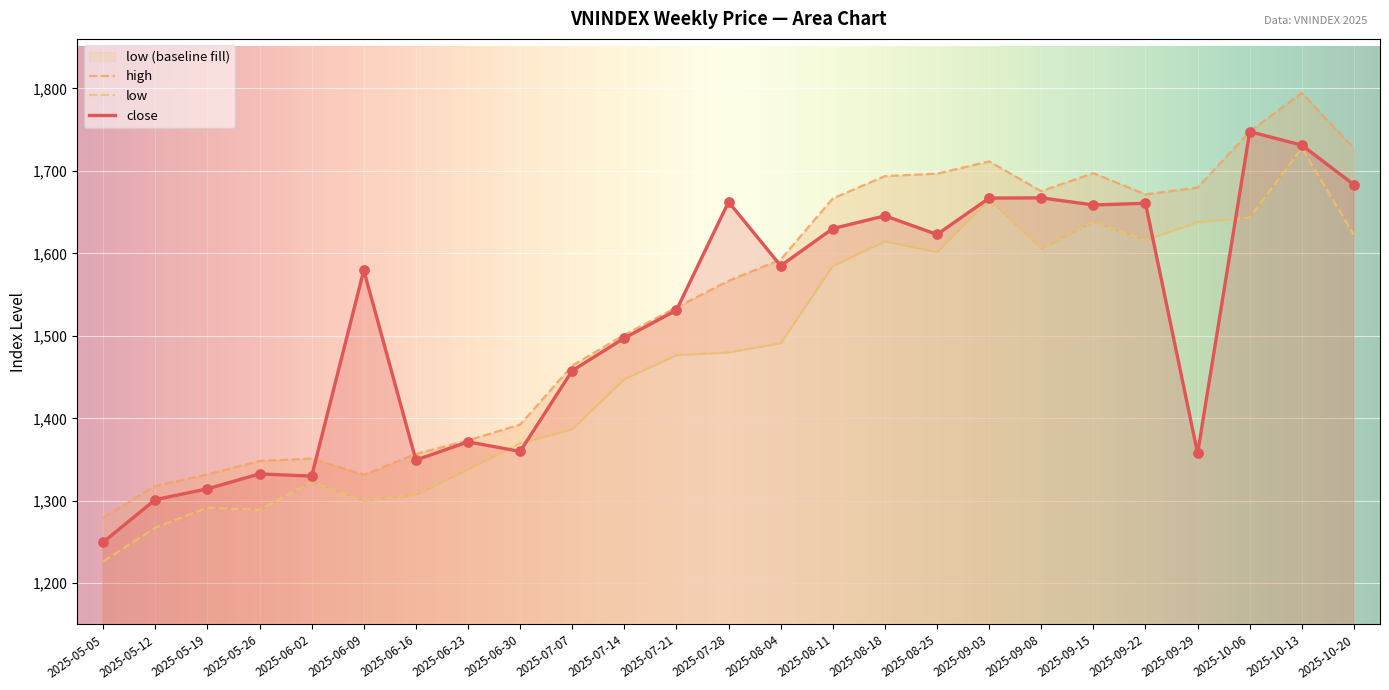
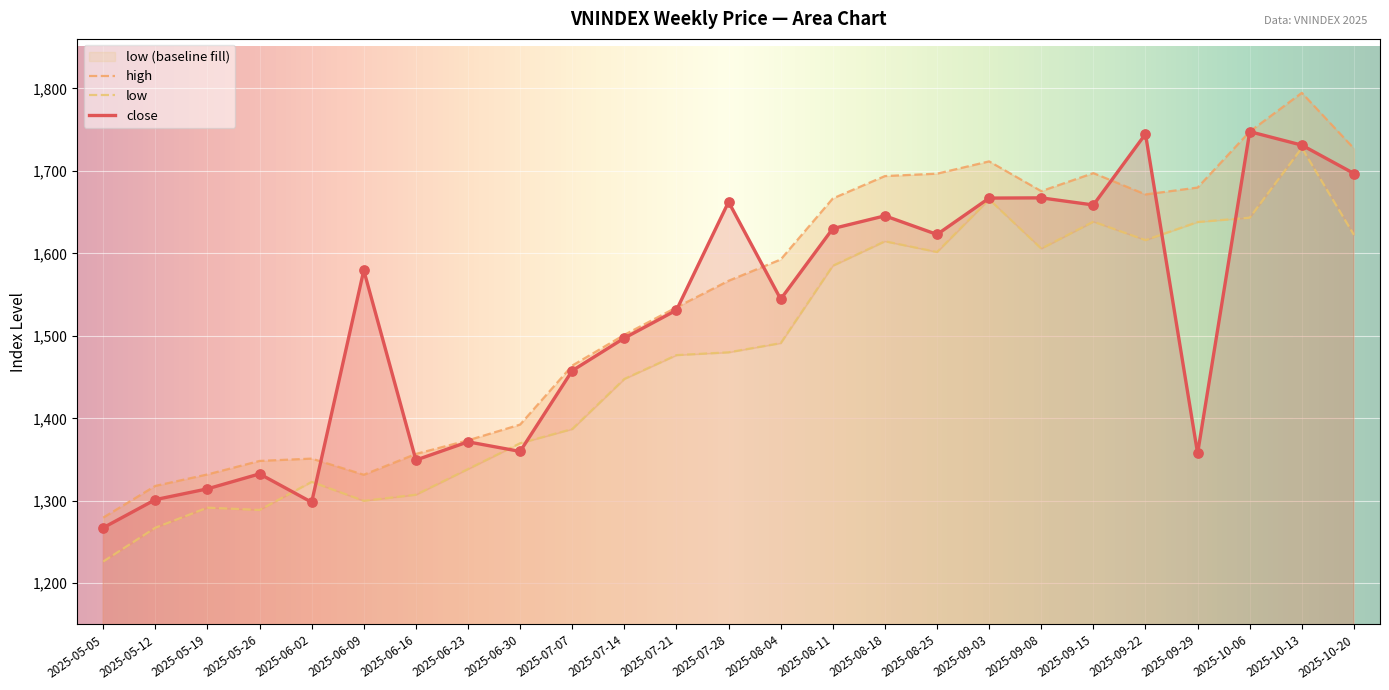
close, 2025-05-05: 1,250 -> 1,270
close, 2025-06-02: 1,330 -> 1,300
close, 2025-08-04: 1,580 -> 1,540
close, 2025-09-22: 1,660 -> 1,740
close, 2025-10-20: 1,680 -> 1,700
